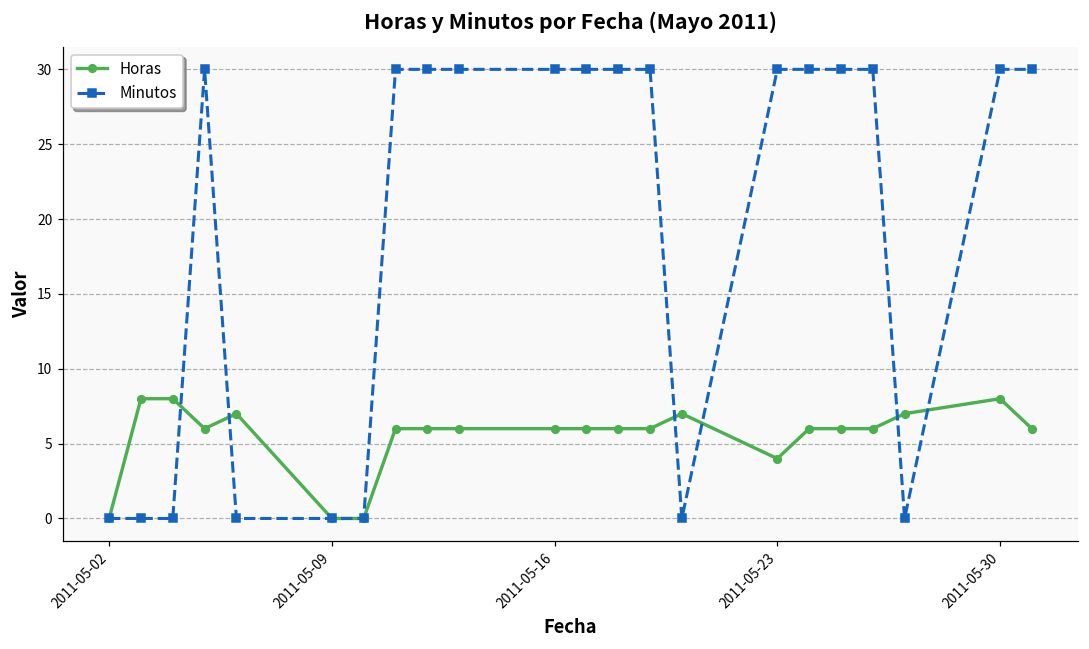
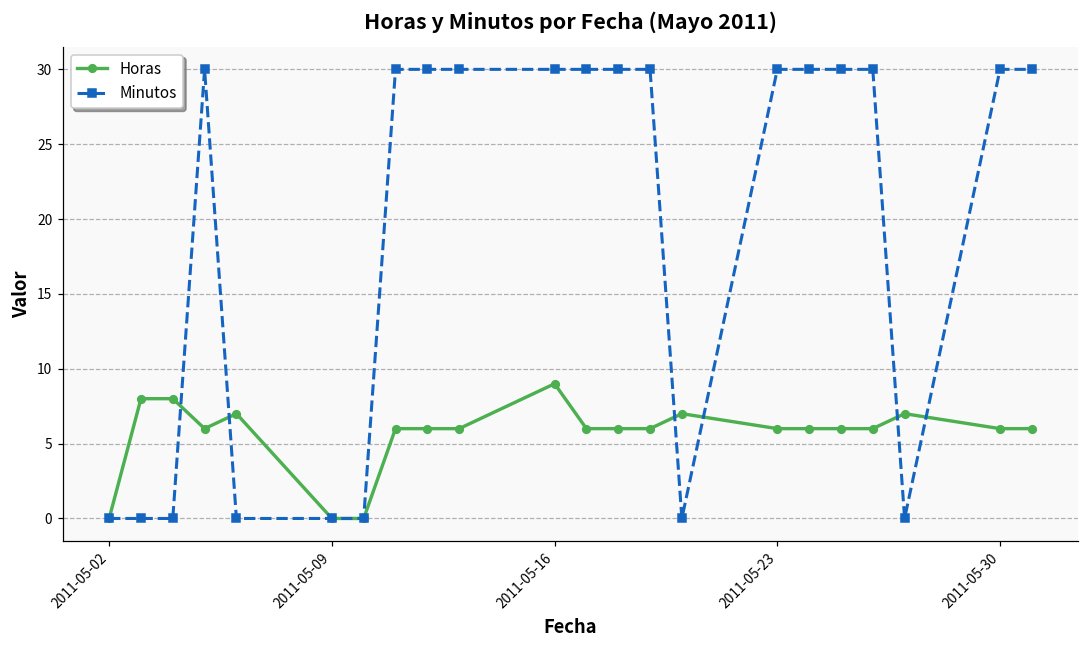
Horas, 2011-05-16: 6 -> 9
Horas, 2011-05-23: 4 -> 6
Horas, 2011-05-30: 8 -> 6
